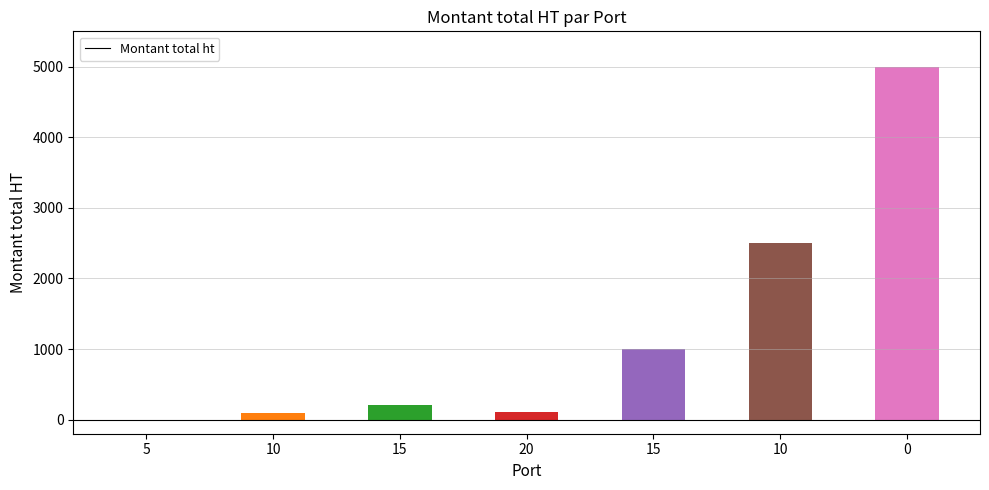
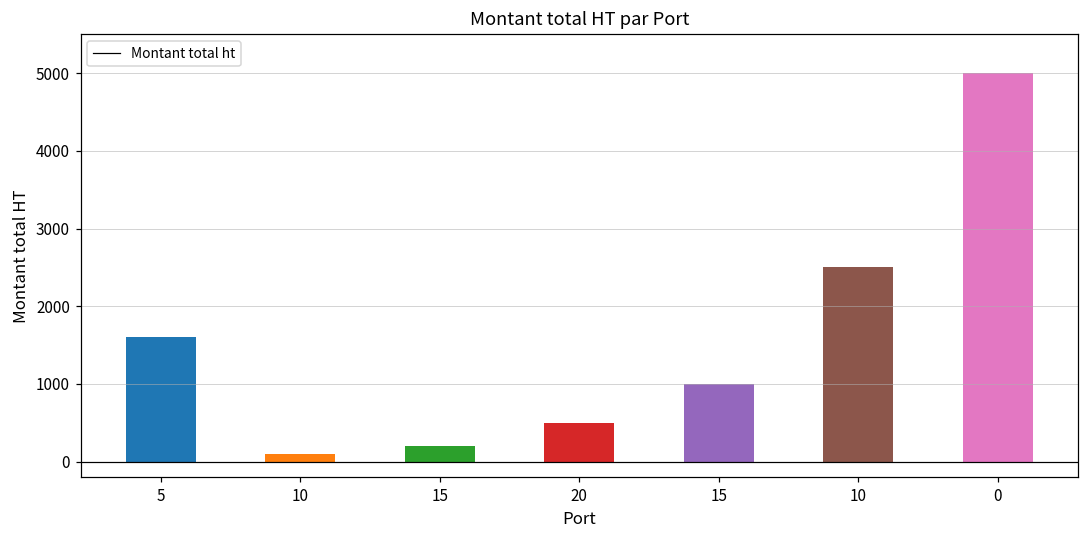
5: 0 -> 1600
20: 100 -> 500
